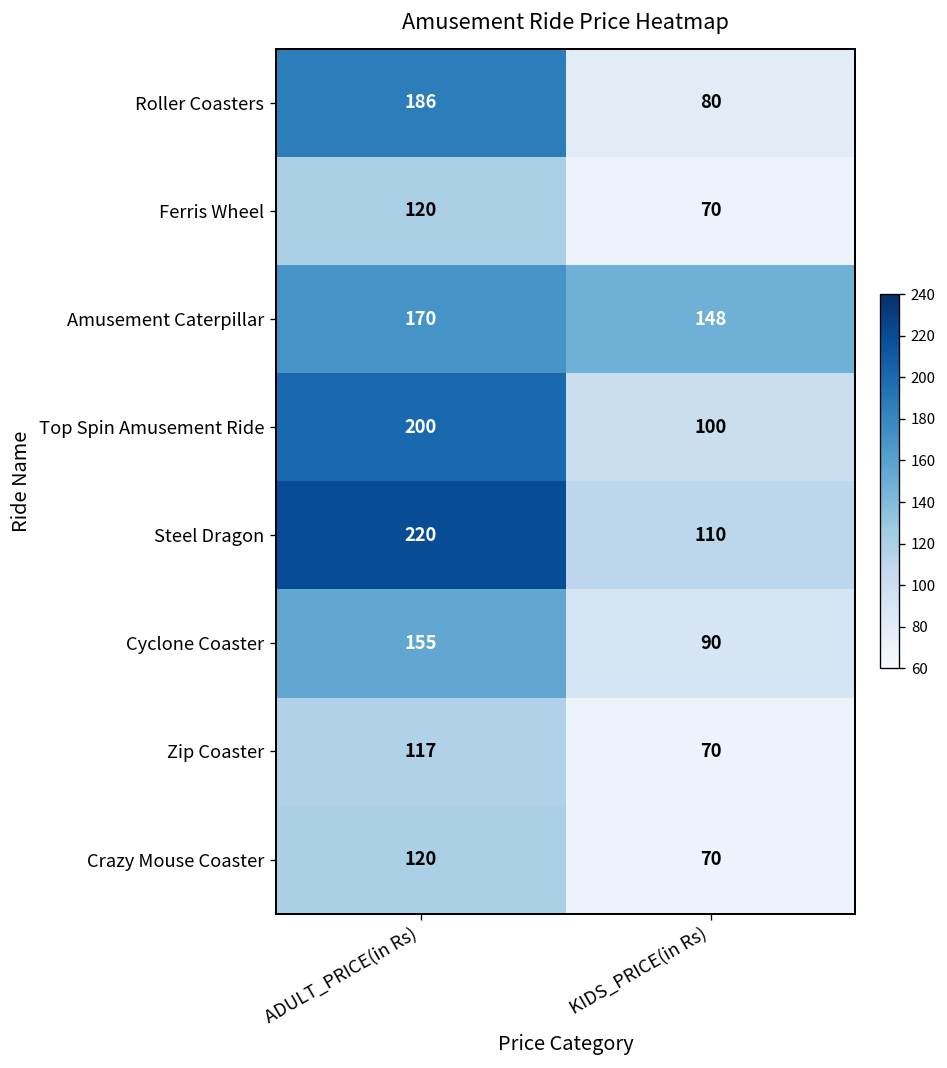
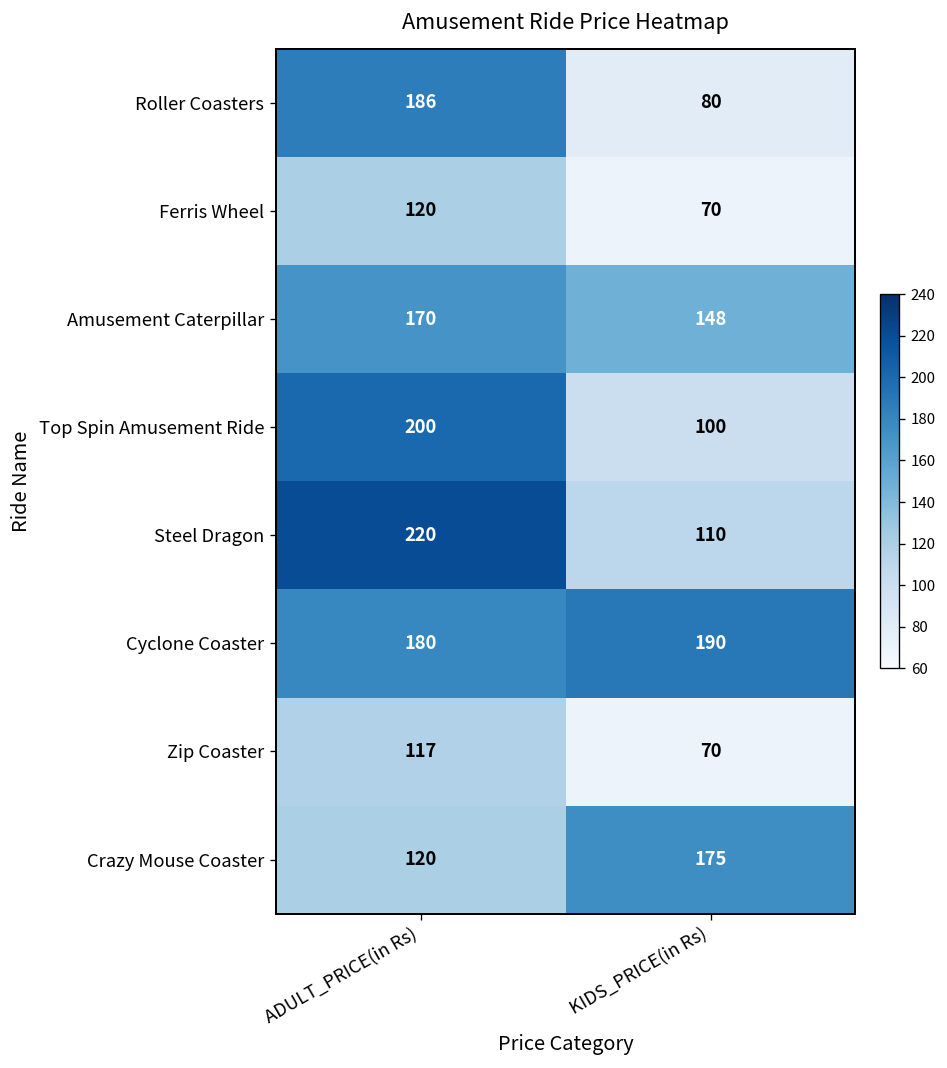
Cyclone Coaster, ADULT_PRICE(in Rs): 155 -> 180
Cyclone Coaster, KIDS_PRICE(in Rs): 90 -> 190
Crazy Mouse Coaster, KIDS_PRICE(in Rs): 70 -> 175
